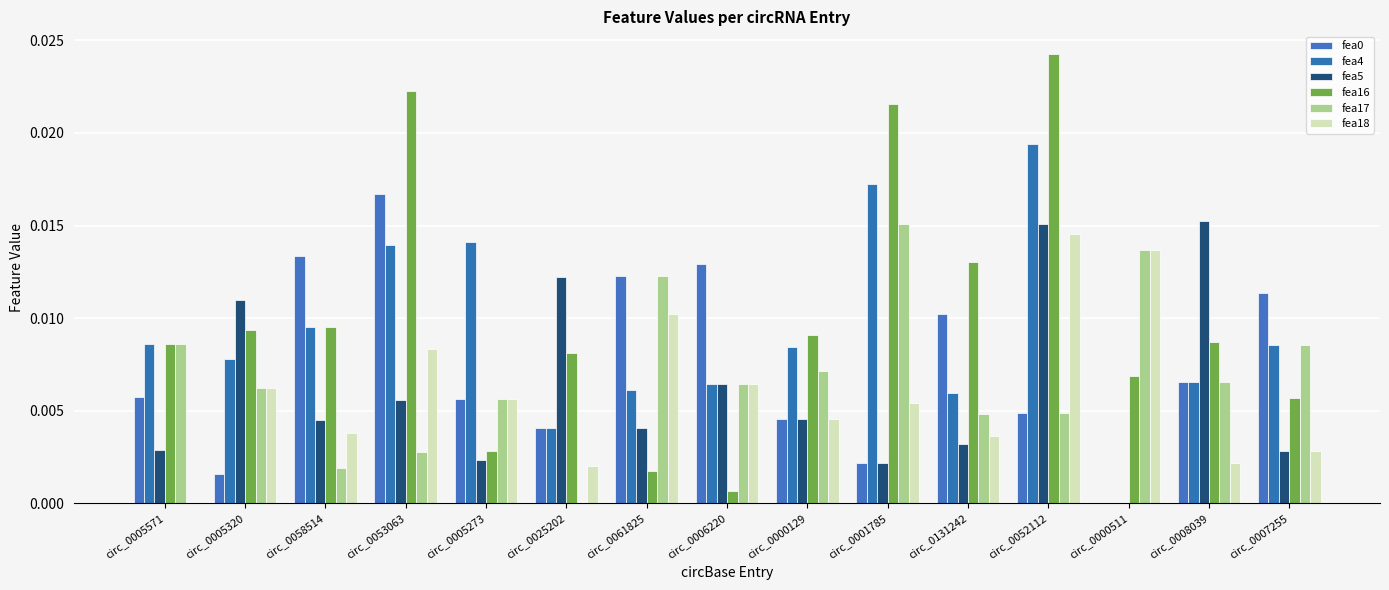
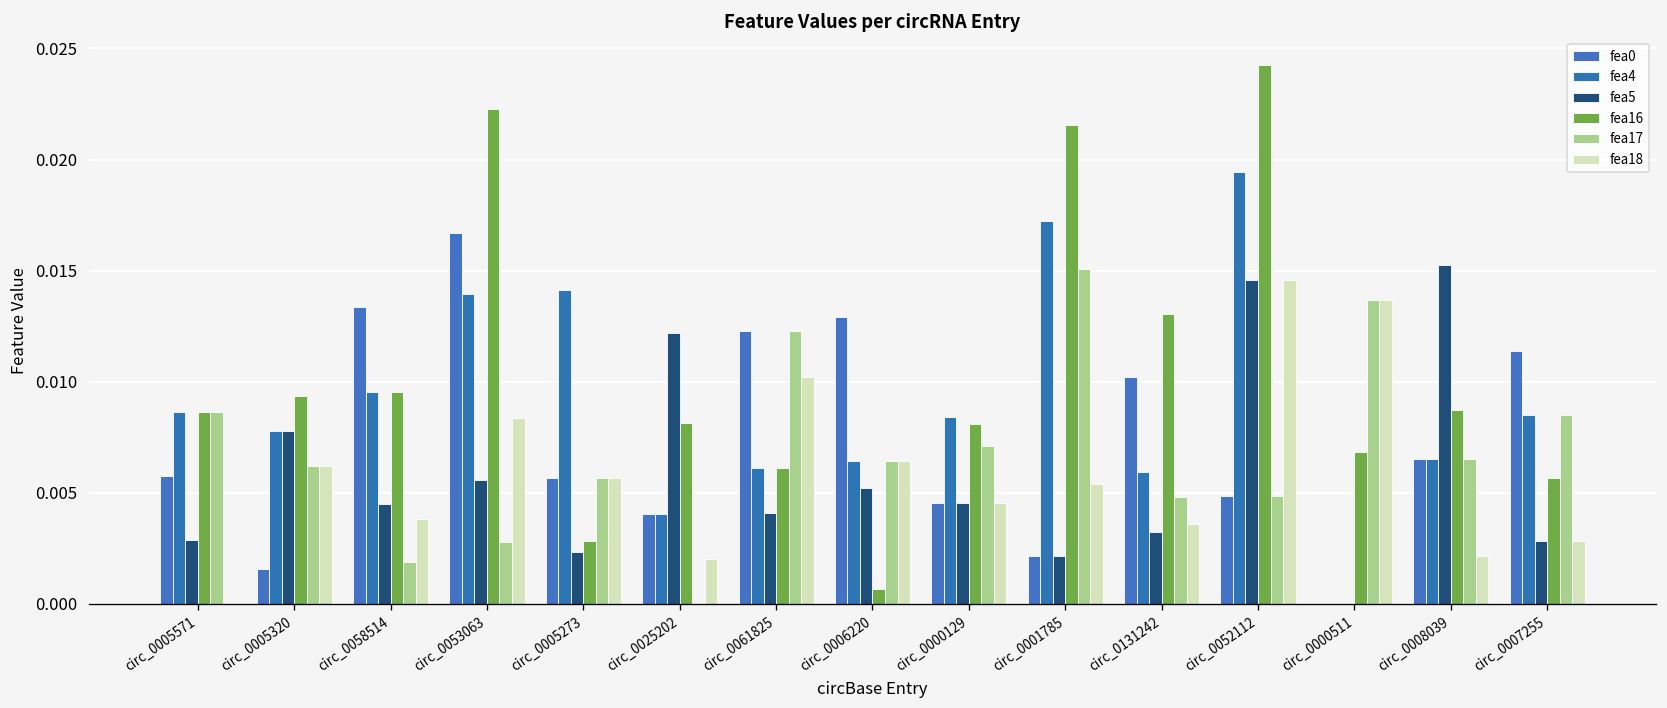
fea5, circ_0005320: 0.0110 -> 0.0078
fea16, circ_0061825: 0.0018 -> 0.0061
fea5, circ_0006220: 0.0065 -> 0.0052
fea16, circ_0000129: 0.0091 -> 0.0081
fea5, circ_0052112: 0.0151 -> 0.0146
